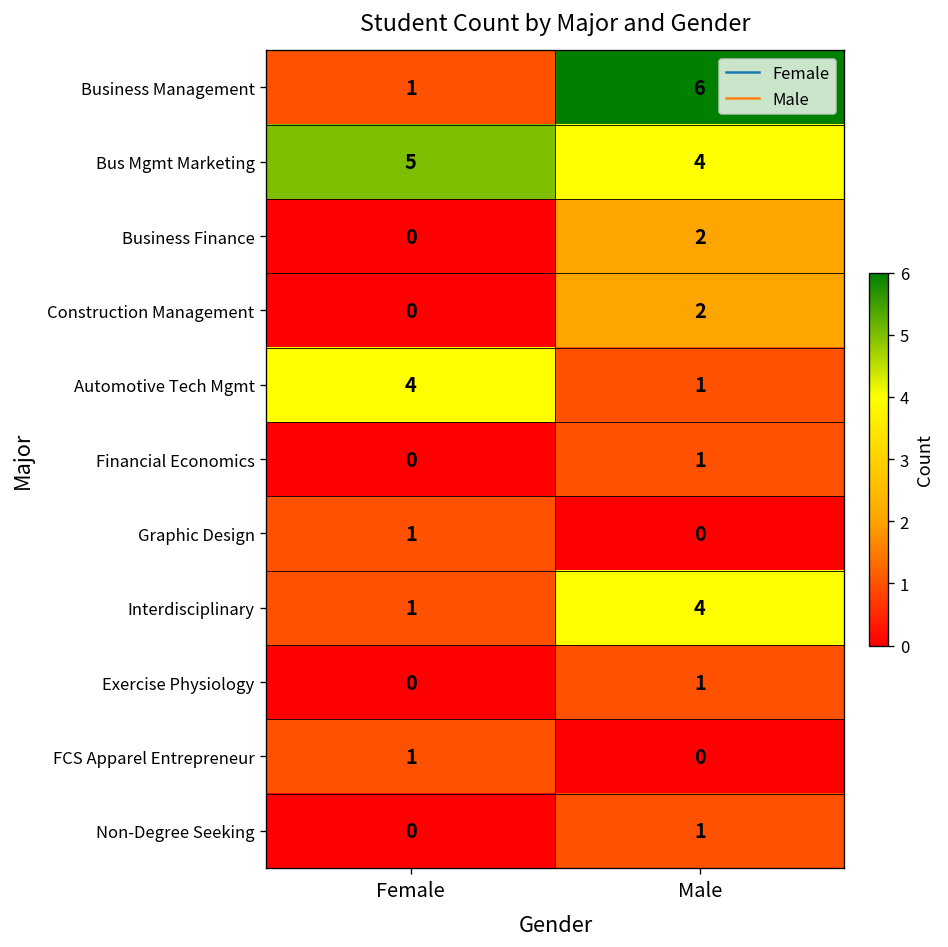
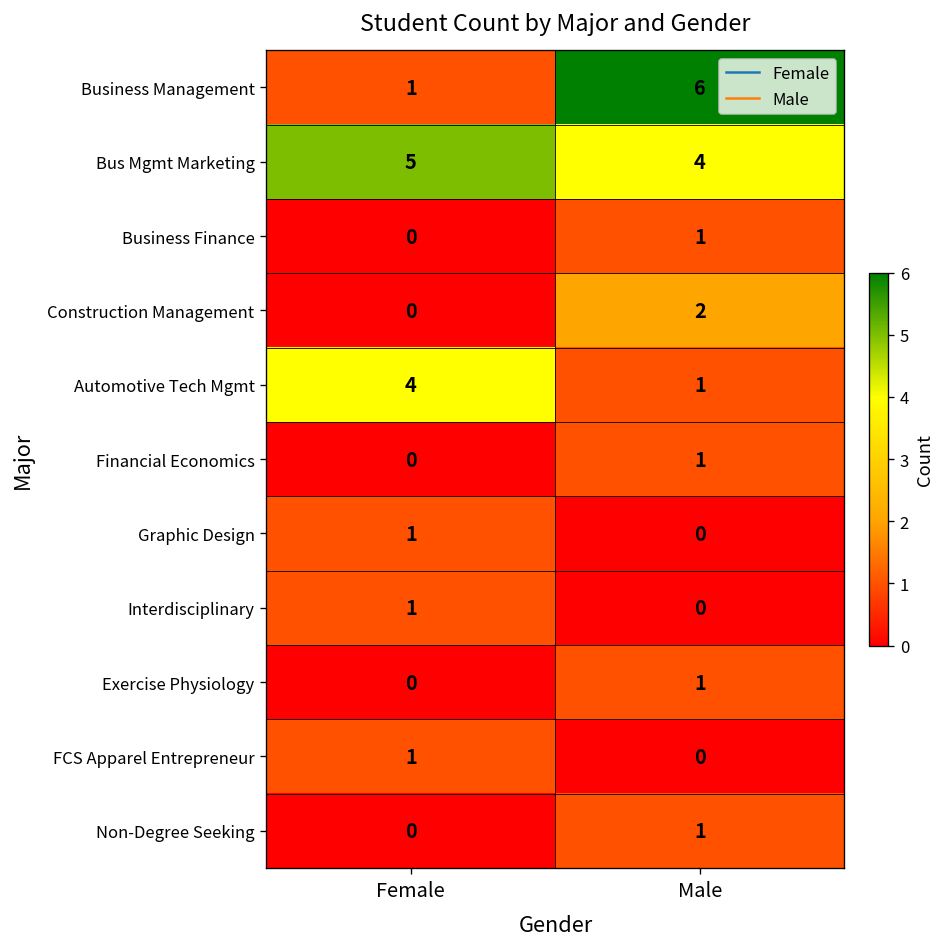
Business Finance, Male: 2 -> 1
Interdisciplinary, Male: 4 -> 0
